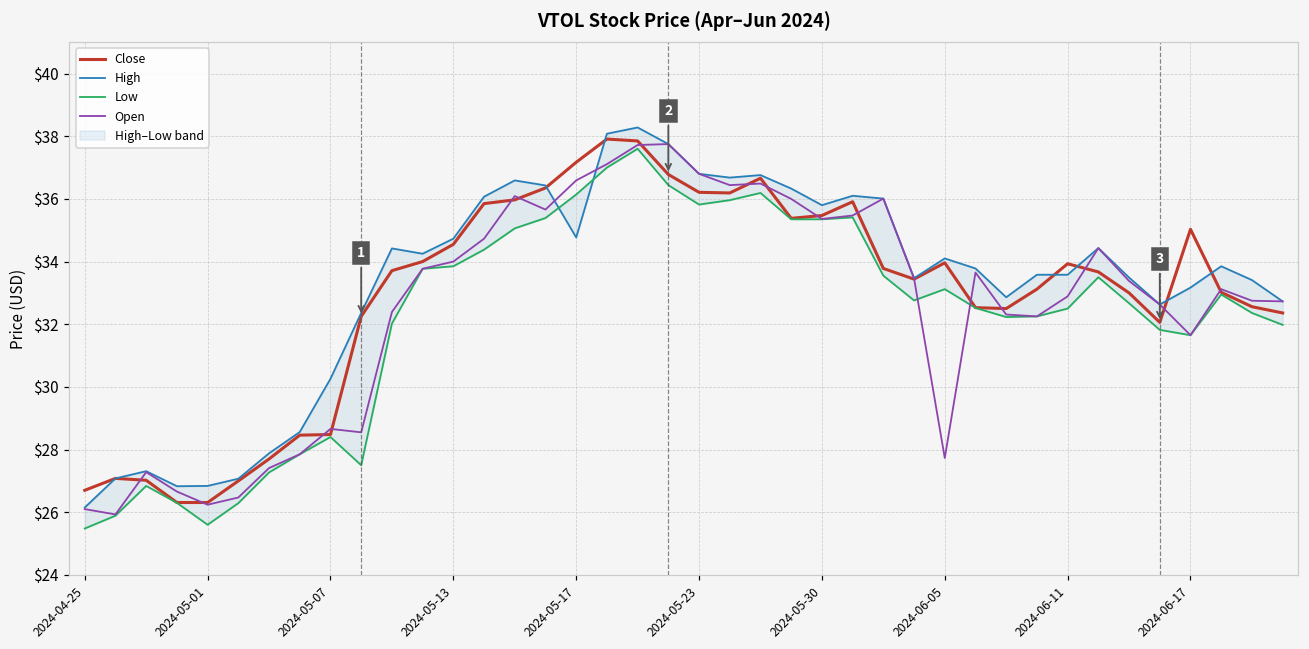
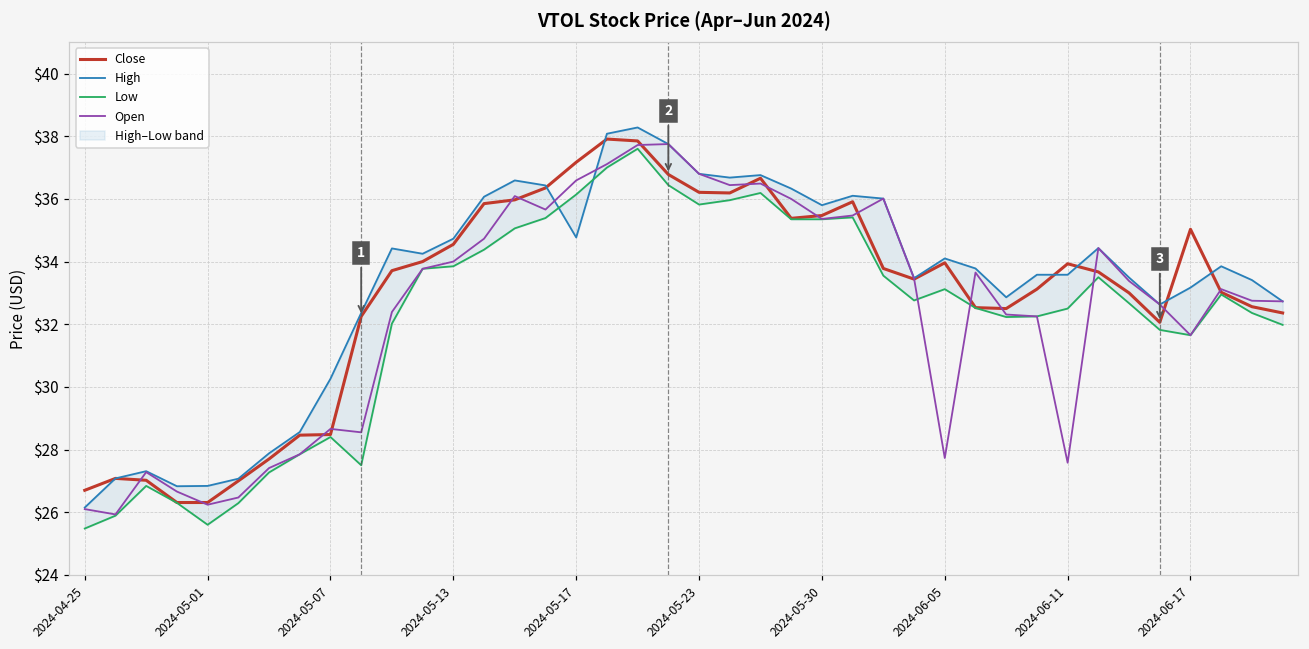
Open, 2024-06-11: $32.9 -> $27.6
